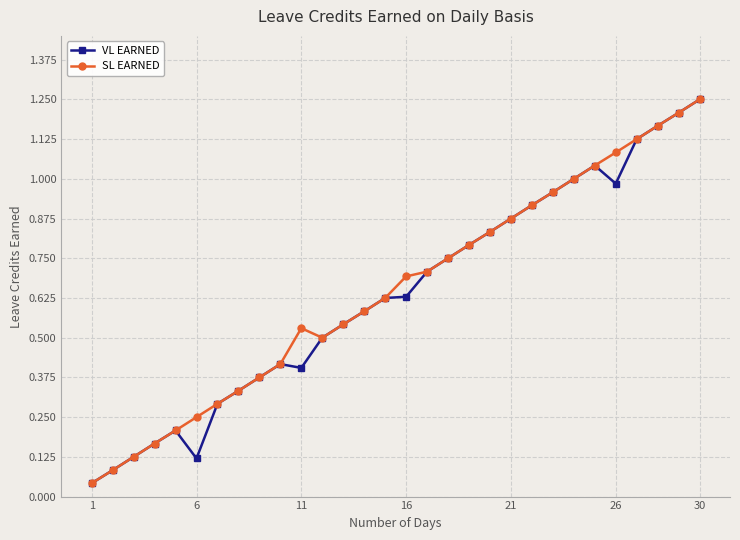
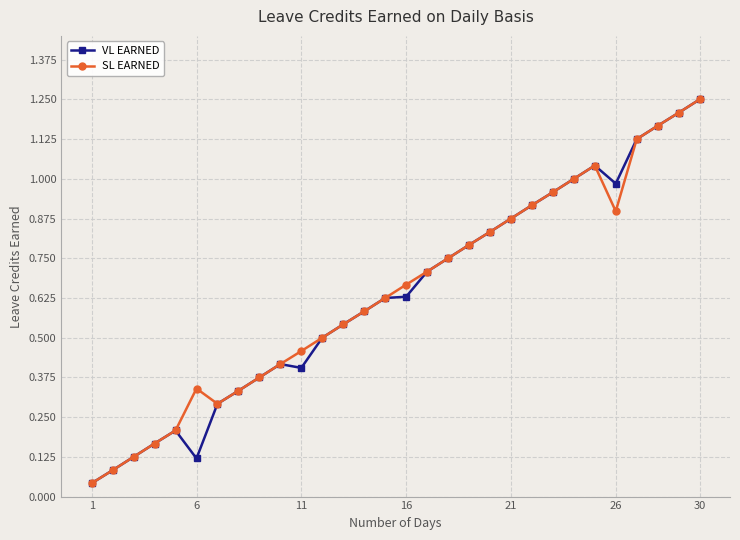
SL EARNED, 6: 0.25 -> 0.34
SL EARNED, 11: 0.53 -> 0.46
SL EARNED, 16: 0.69 -> 0.67
SL EARNED, 26: 1.08 -> 0.90
